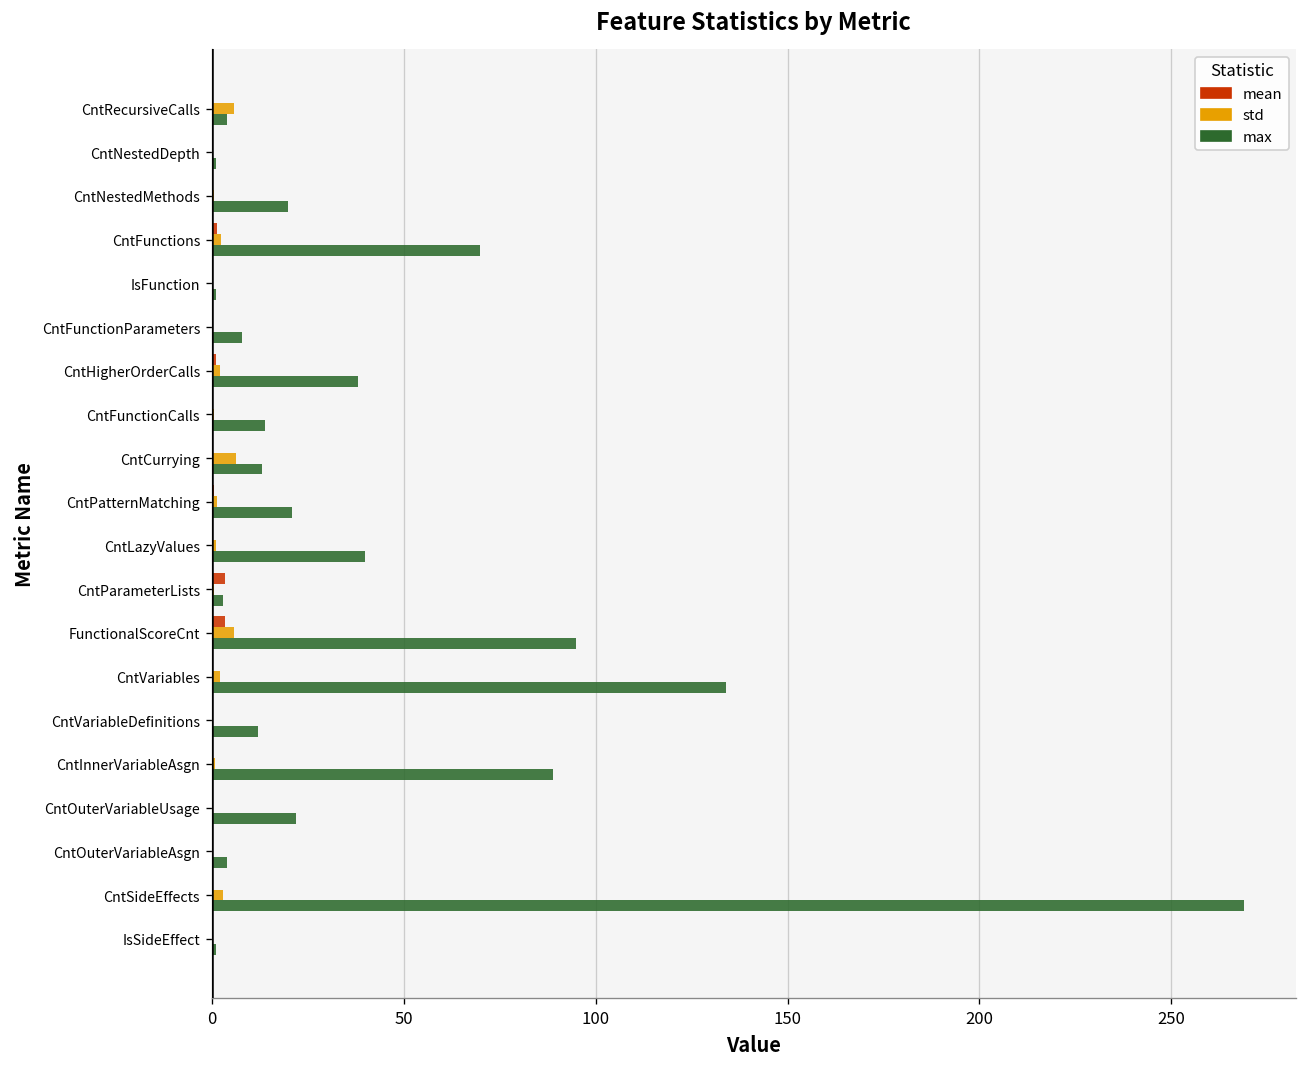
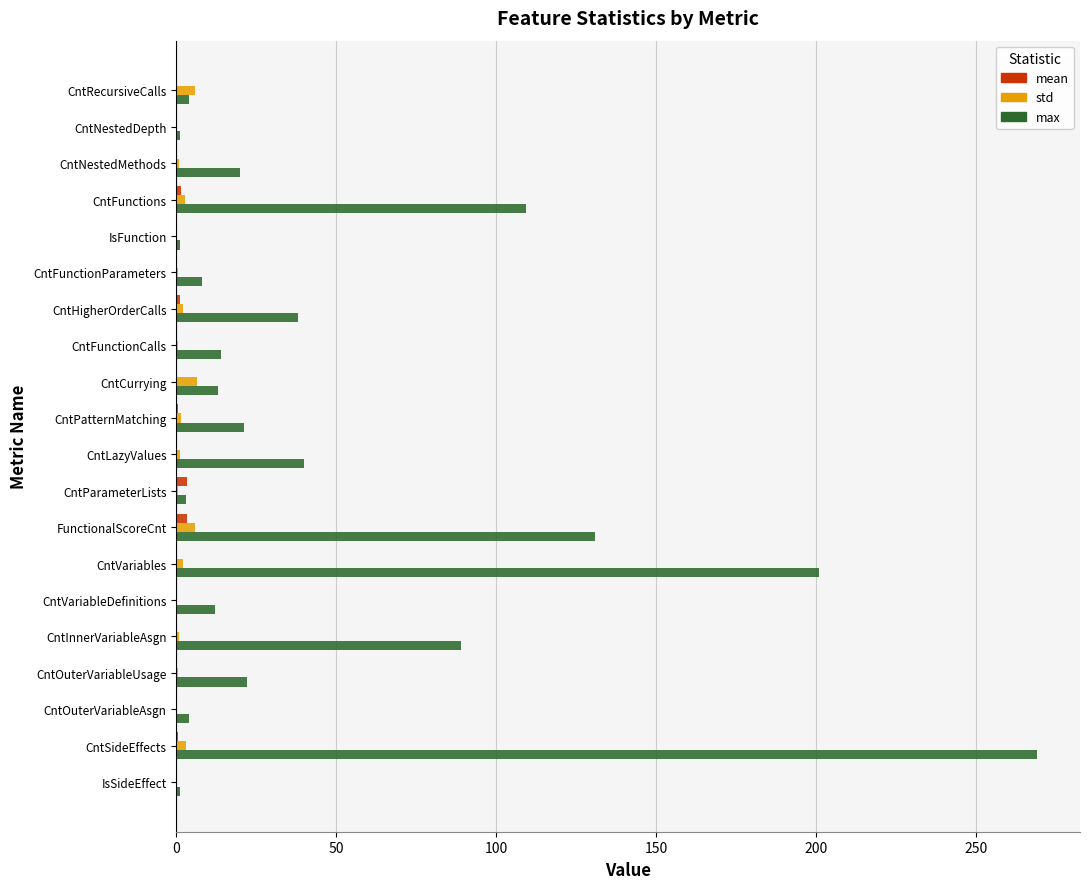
max, CntFunctions: 70 -> 109
max, FunctionalScoreCnt: 95 -> 131
max, CntVariables: 134 -> 201
